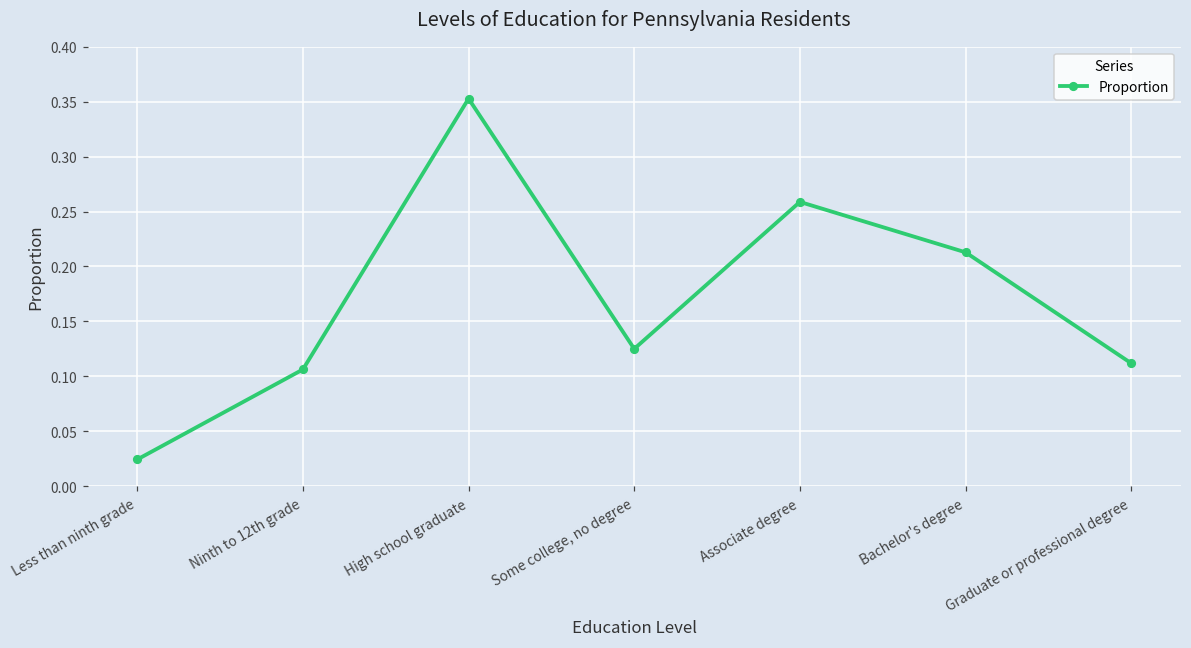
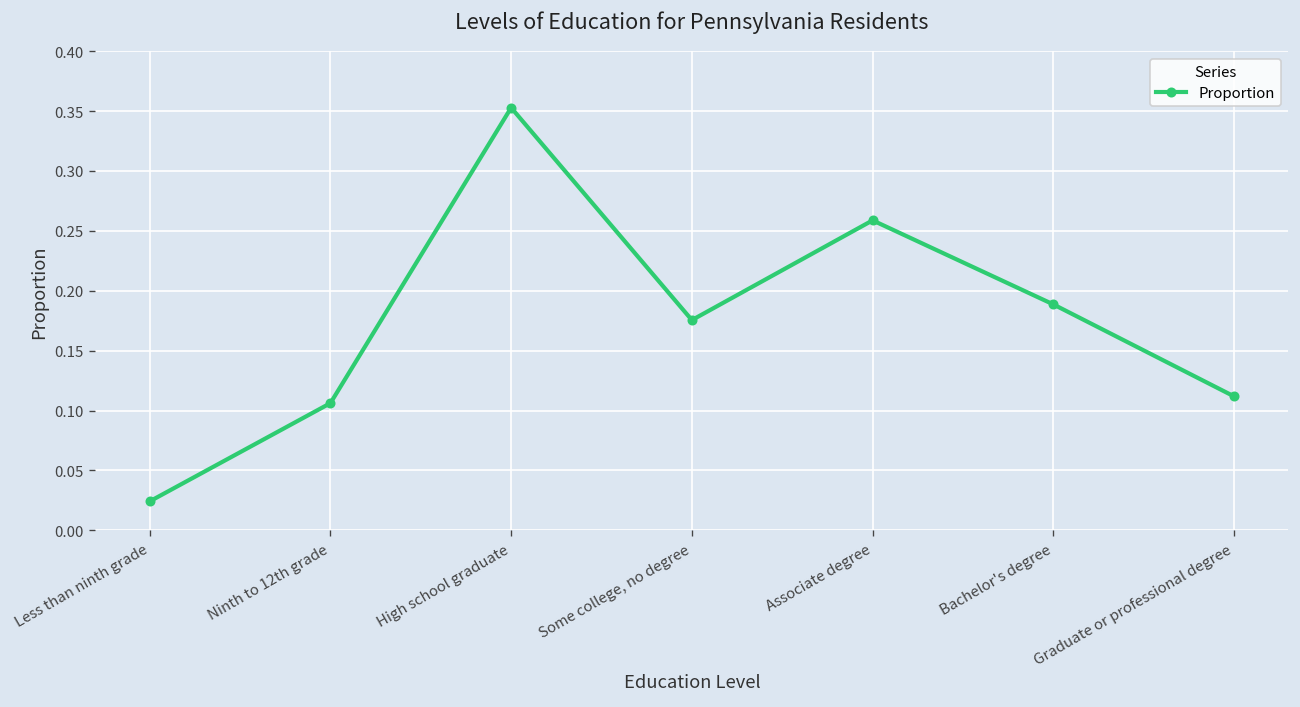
Some college, no degree: 0.12 -> 0.18
Bachelor's degree: 0.21 -> 0.19
